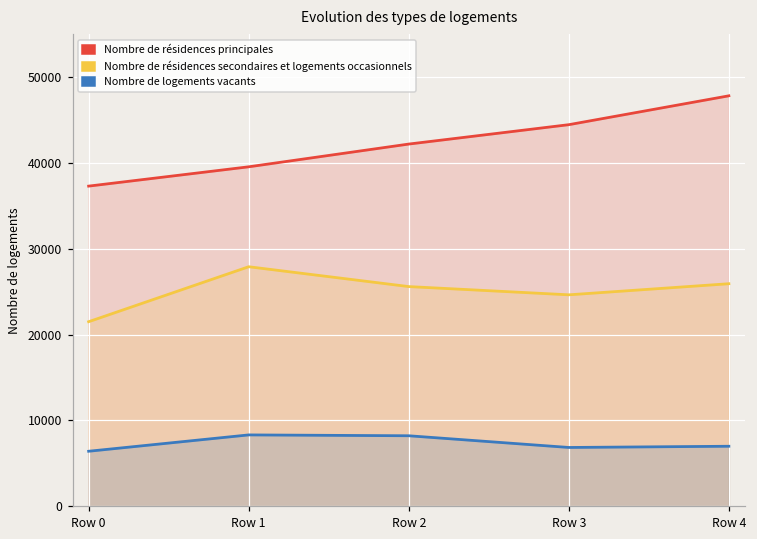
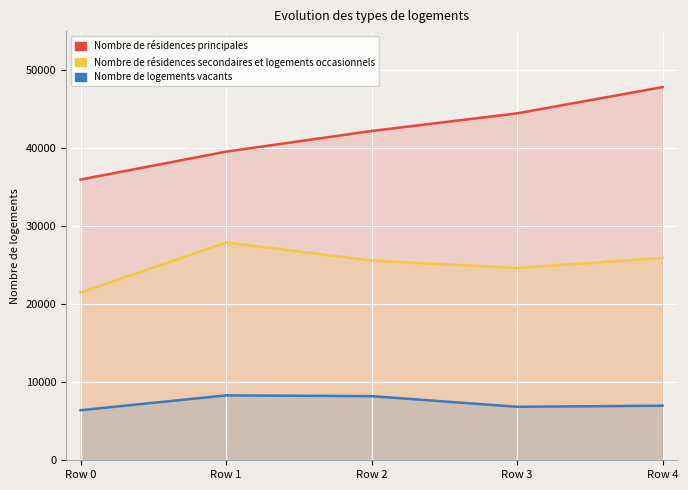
Nombre de résidences principales, Row 0: 37000 -> 36000
